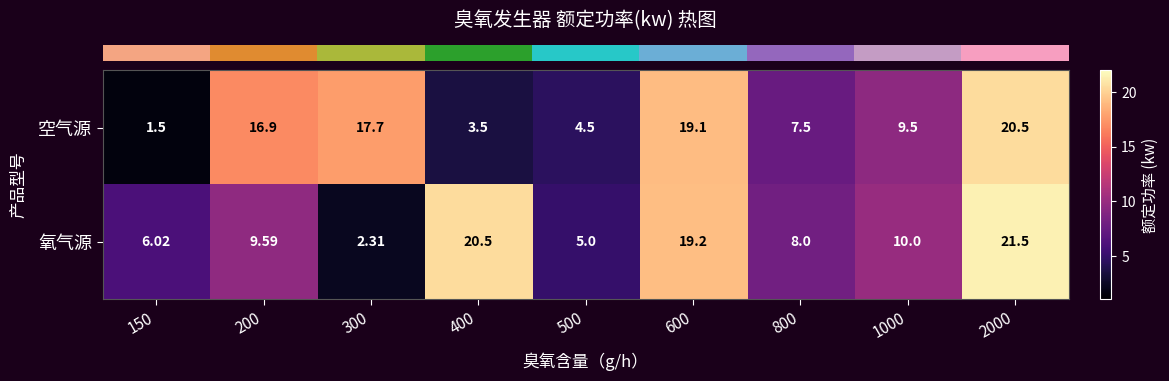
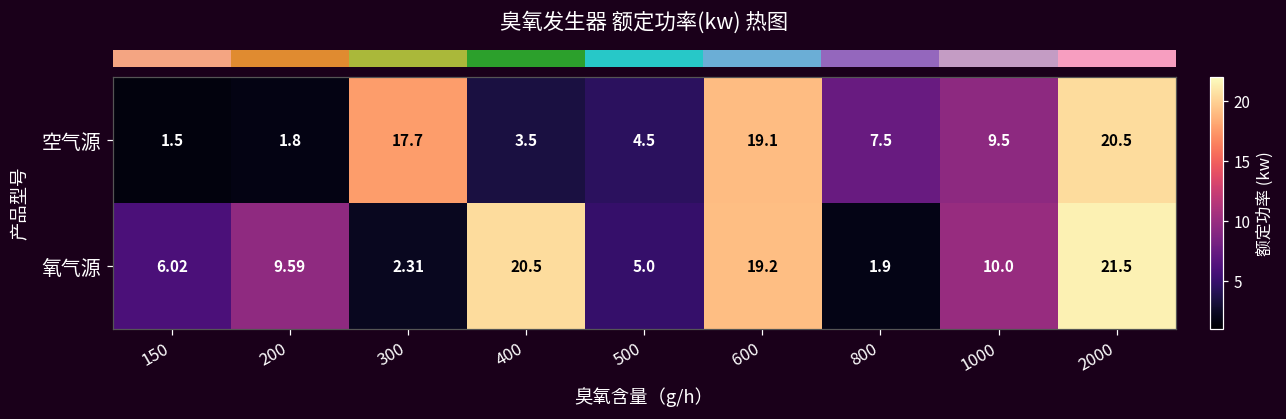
空气源, 200: 16.9 -> 1.8
氧气源, 800: 8.0 -> 1.9
